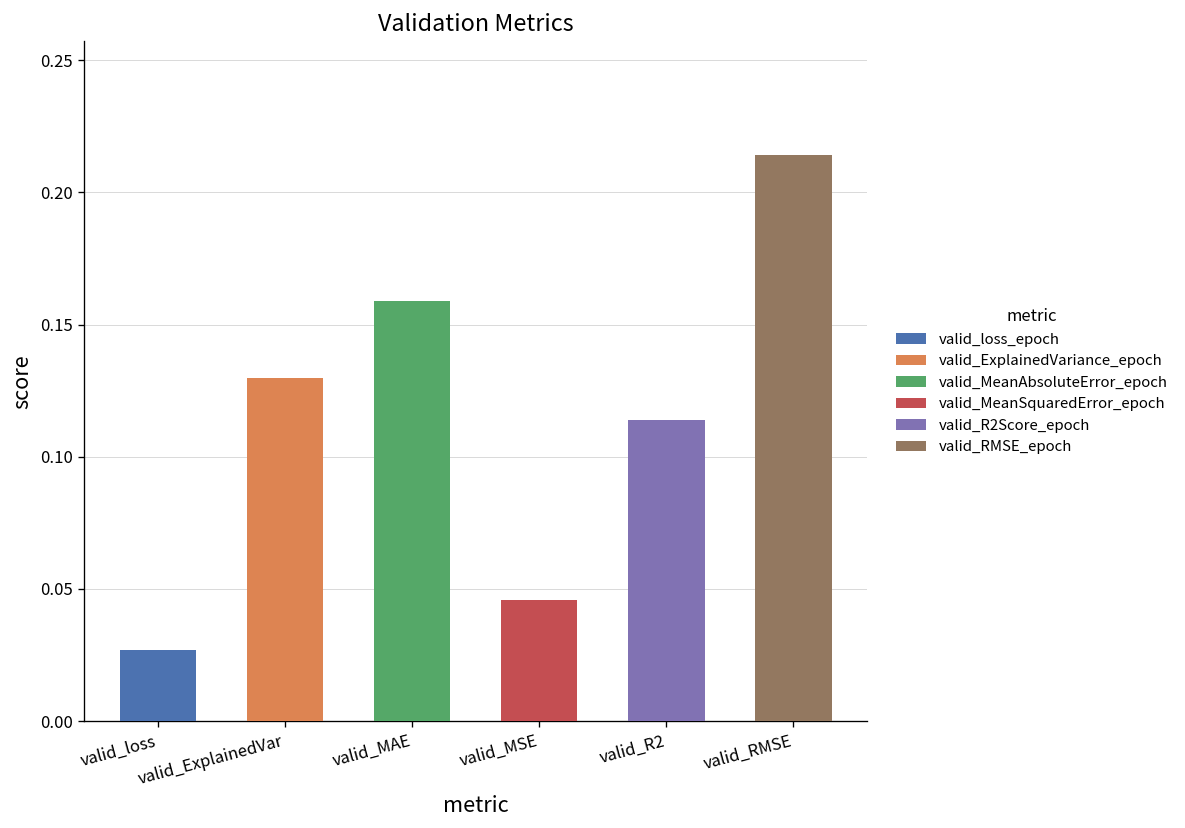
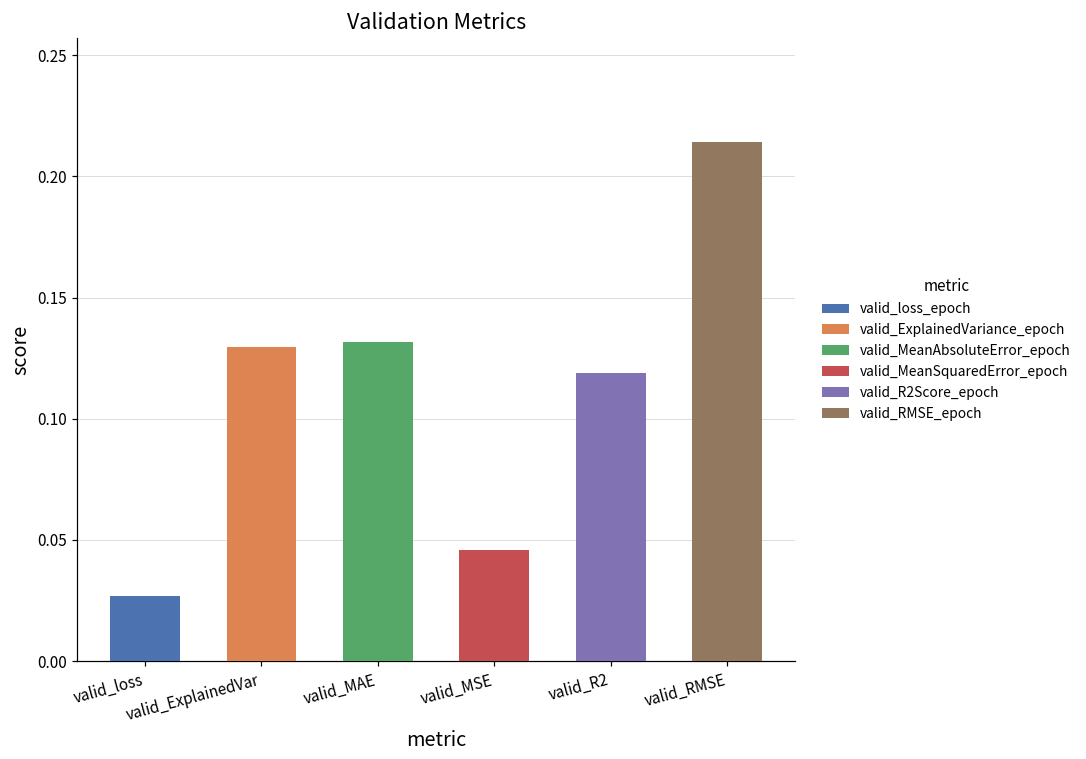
valid_MAE: 0.159 -> 0.132
valid_R2: 0.114 -> 0.119
